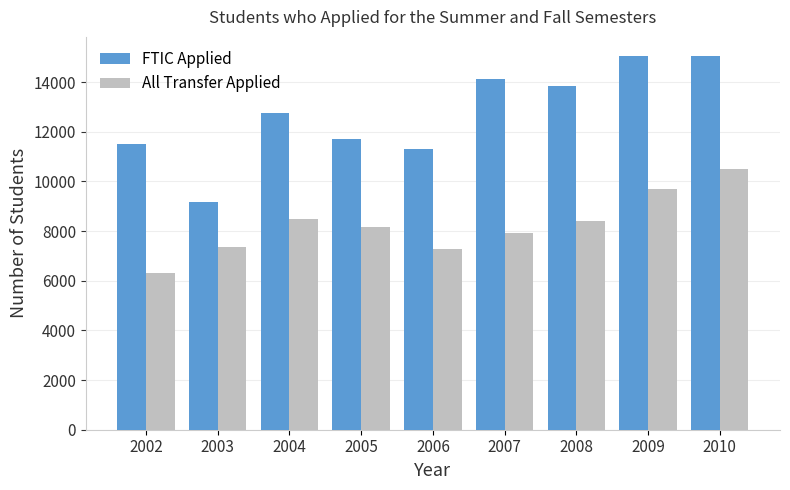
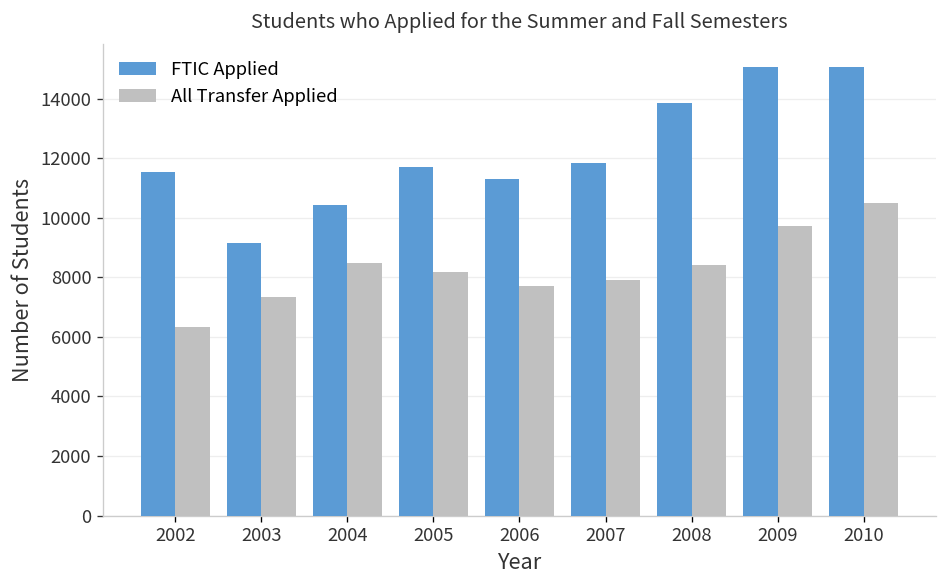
FTIC Applied, 2004: 12800 -> 10400
All Transfer Applied, 2006: 7300 -> 7700
FTIC Applied, 2007: 14100 -> 11800
